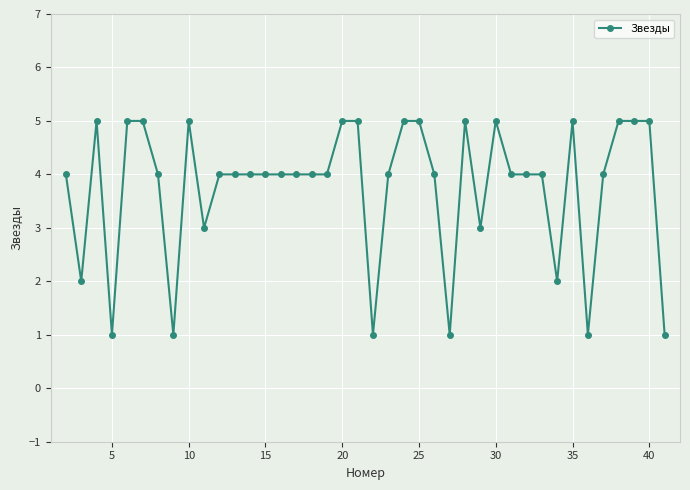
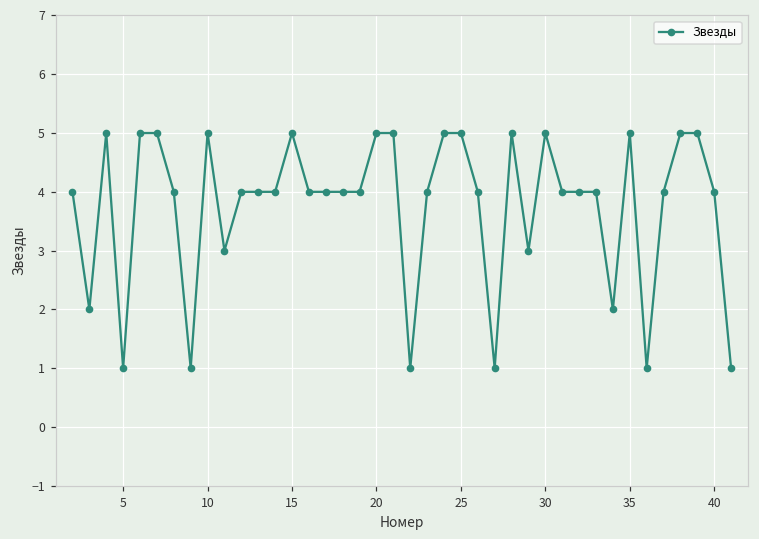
15: 4 -> 5
40: 5 -> 4
